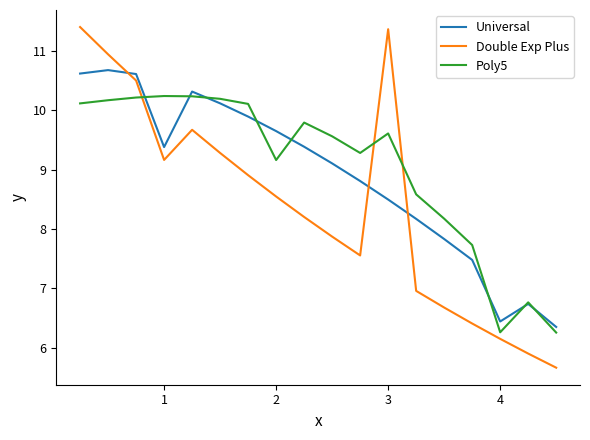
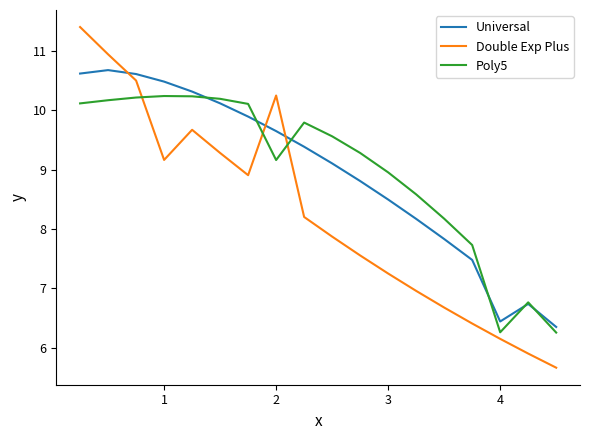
Universal, 1: 9.4 -> 10.5
Double Exp Plus, 2: 8.5 -> 10.3
Double Exp Plus, 3: 11.4 -> 7.2
Poly5, 3: 9.6 -> 9.0
